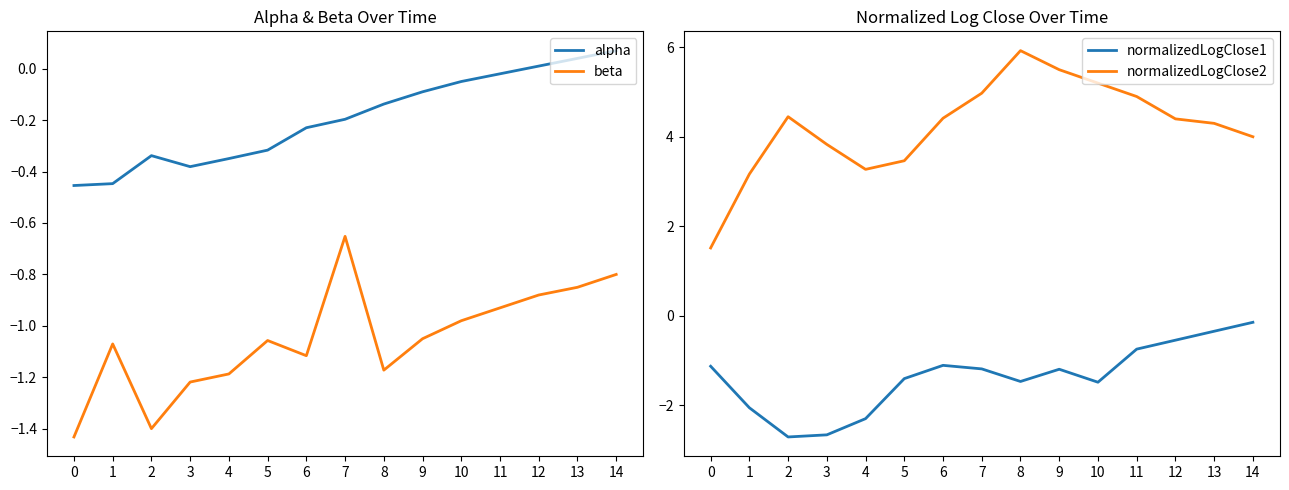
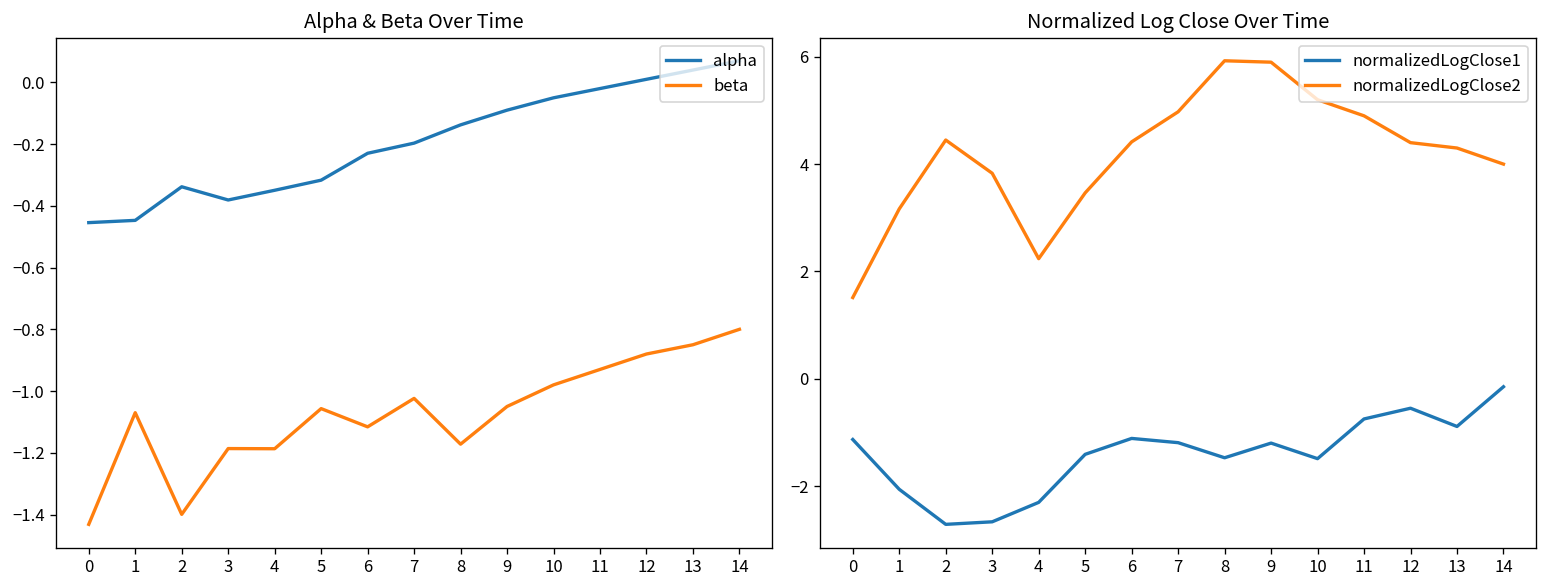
Alpha & Beta Over Time, beta, 3: -1.22 -> -1.19
Alpha & Beta Over Time, beta, 7: -0.65 -> -1.02
Normalized Log Close Over Time, normalizedLogClose2, 4: 3.3 -> 2.2
Normalized Log Close Over Time, normalizedLogClose2, 9: 5.5 -> 5.9
Normalized Log Close Over Time, normalizedLogClose1, 13: -0.4 -> -0.9
